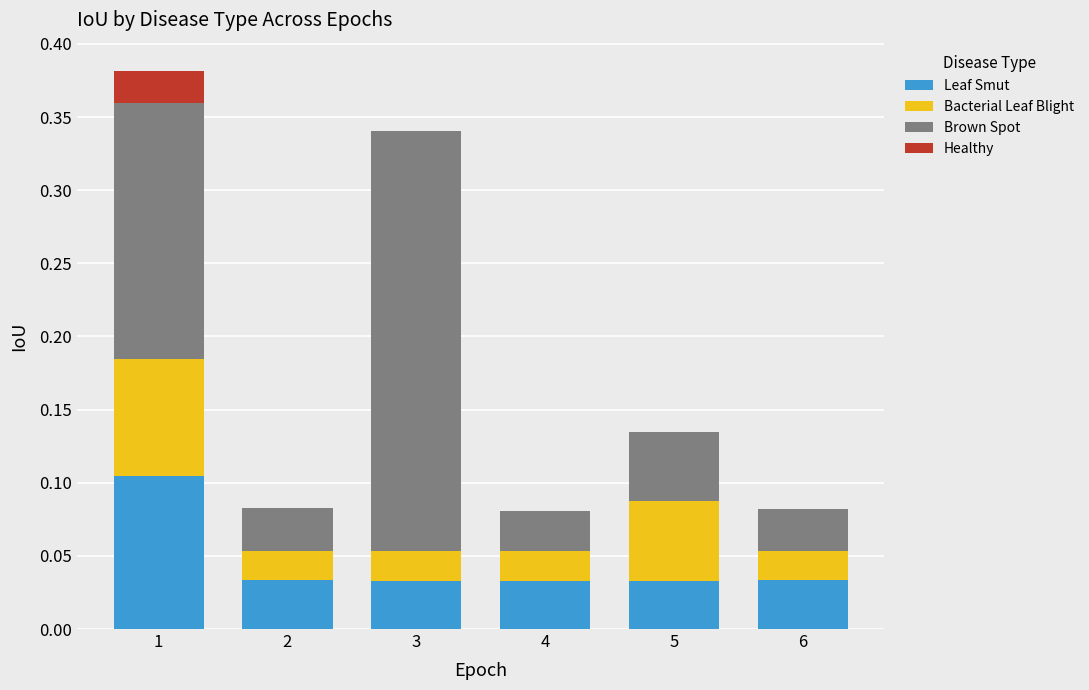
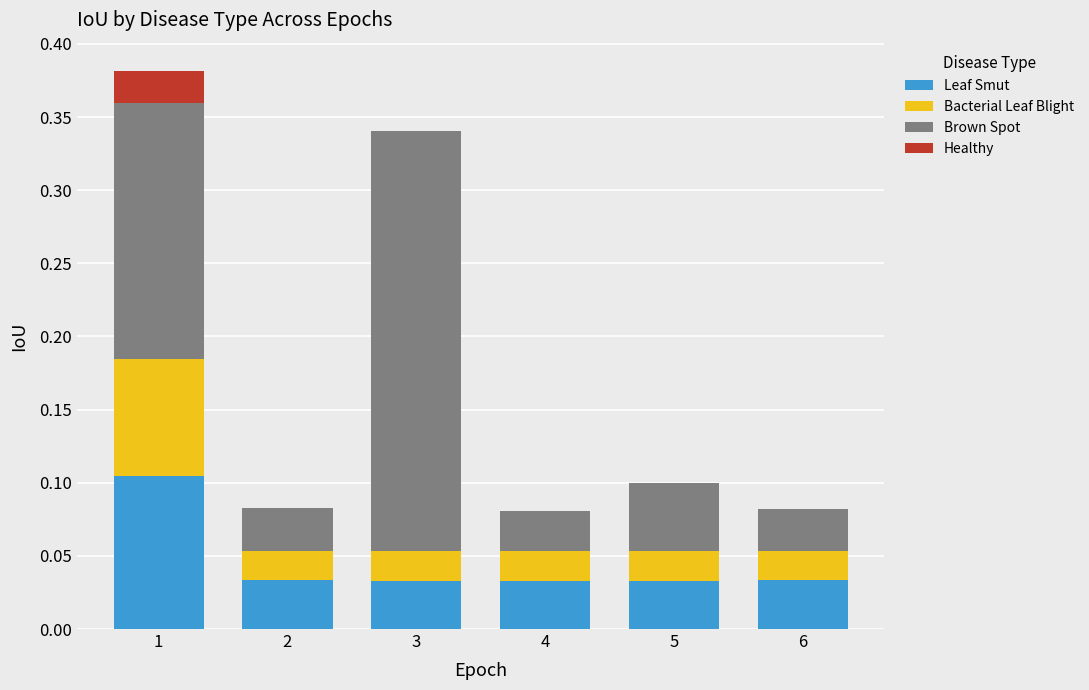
Bacterial Leaf Blight, 5: 0.055 -> 0.020
